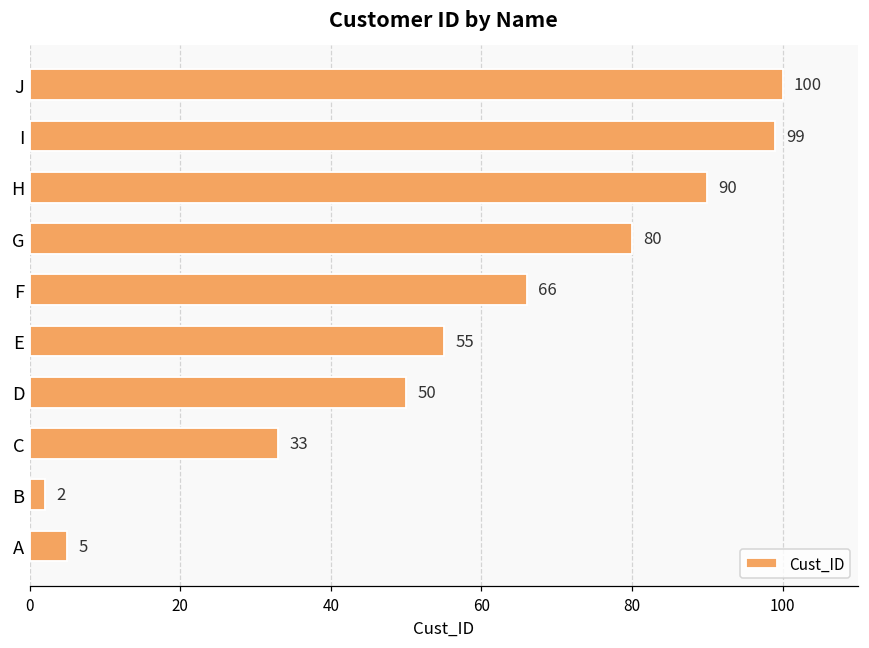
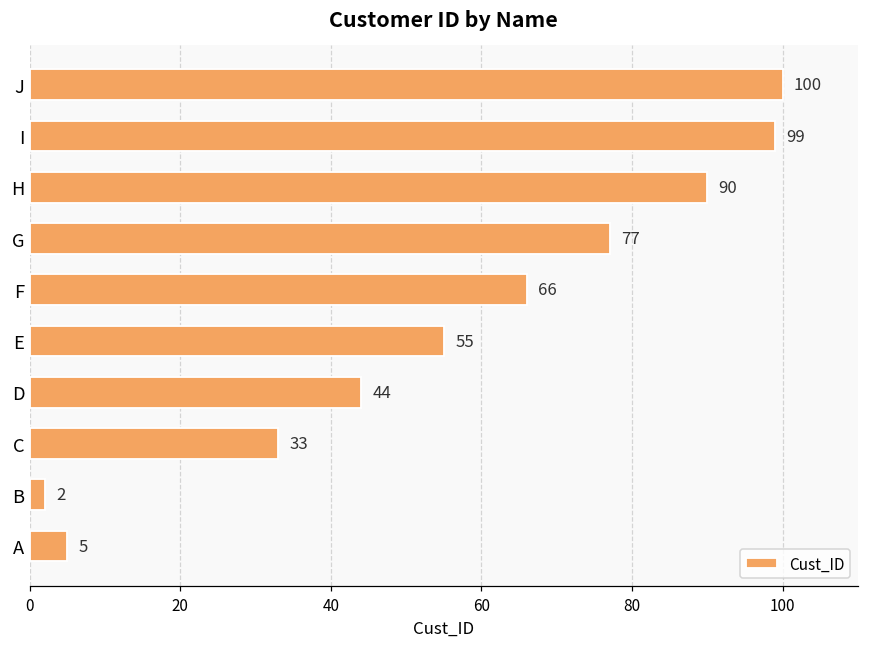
G: 80 -> 77
D: 50 -> 44
